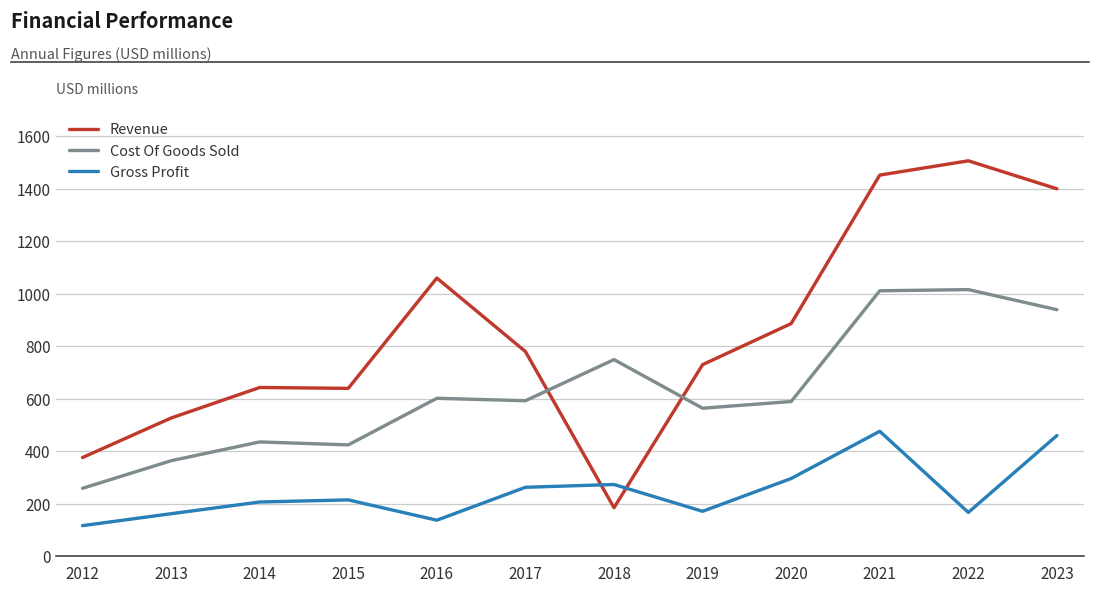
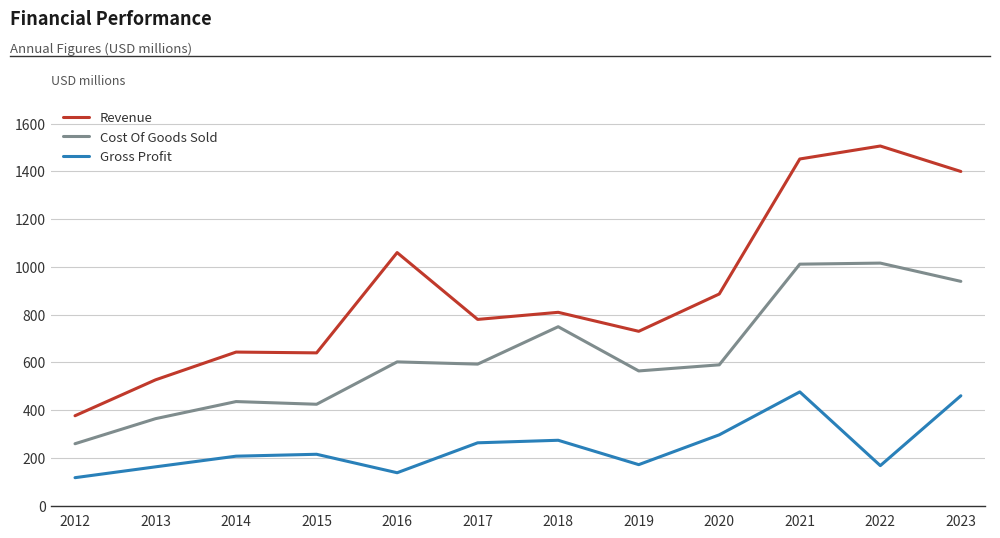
Revenue, 2018: 190 -> 810
